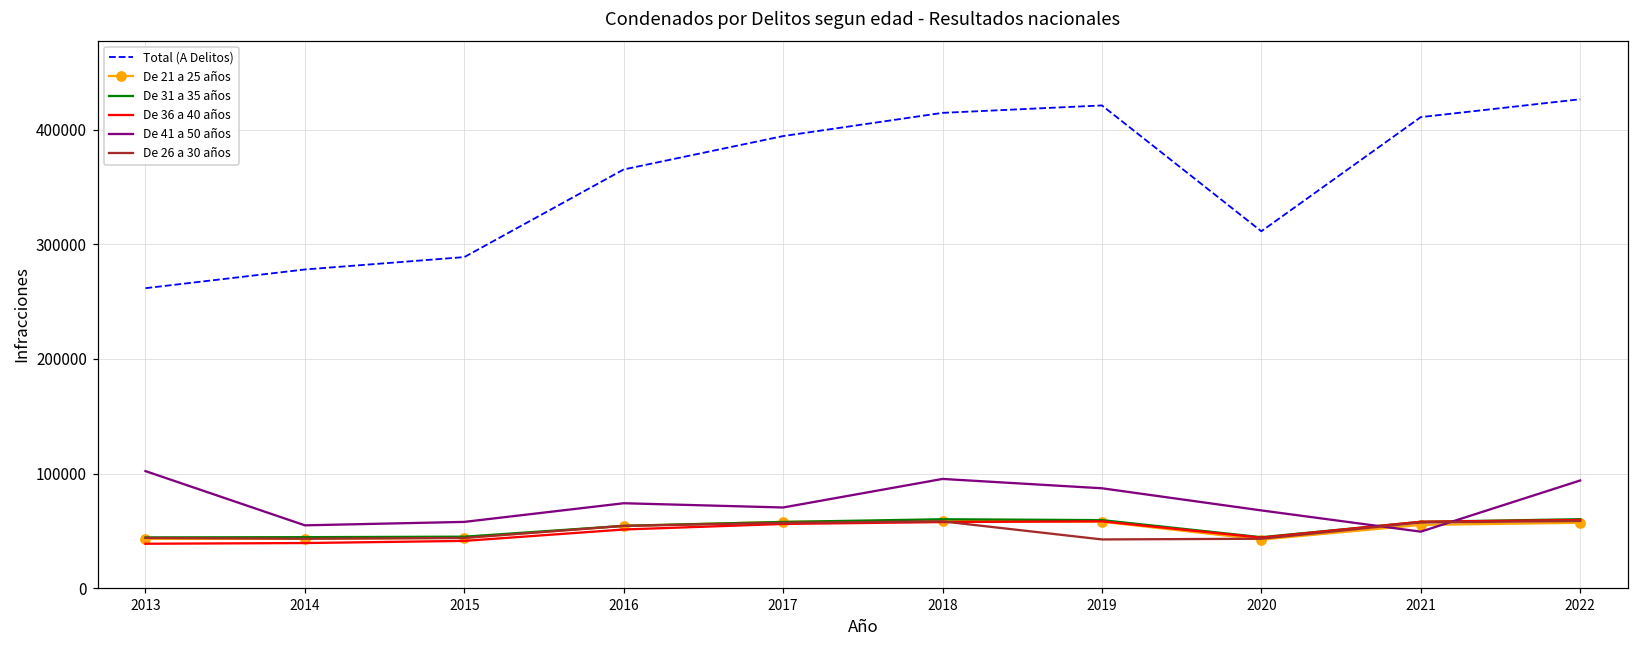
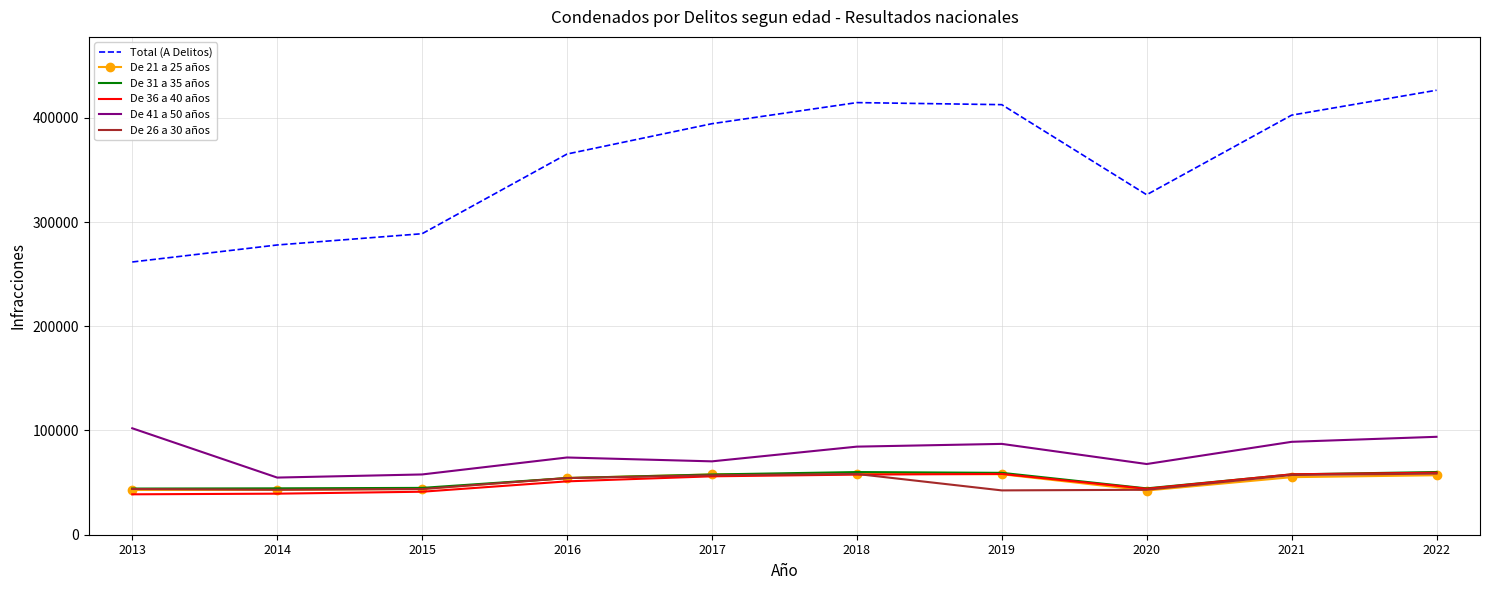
De 41 a 50 años, 2018: 95000 -> 85000
Total (A Delitos), 2019: 421000 -> 413000
Total (A Delitos), 2020: 311000 -> 326000
Total (A Delitos), 2021: 411000 -> 402000
De 41 a 50 años, 2021: 49000 -> 89000
